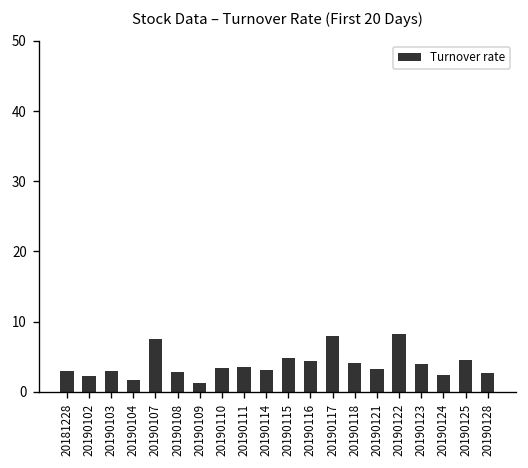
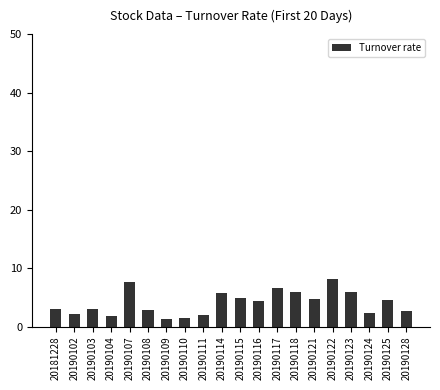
20190110: 3 -> 1
20190111: 4 -> 2
20190114: 3 -> 6
20190117: 8 -> 7
20190118: 4 -> 6
20190121: 3 -> 5
20190123: 4 -> 6
